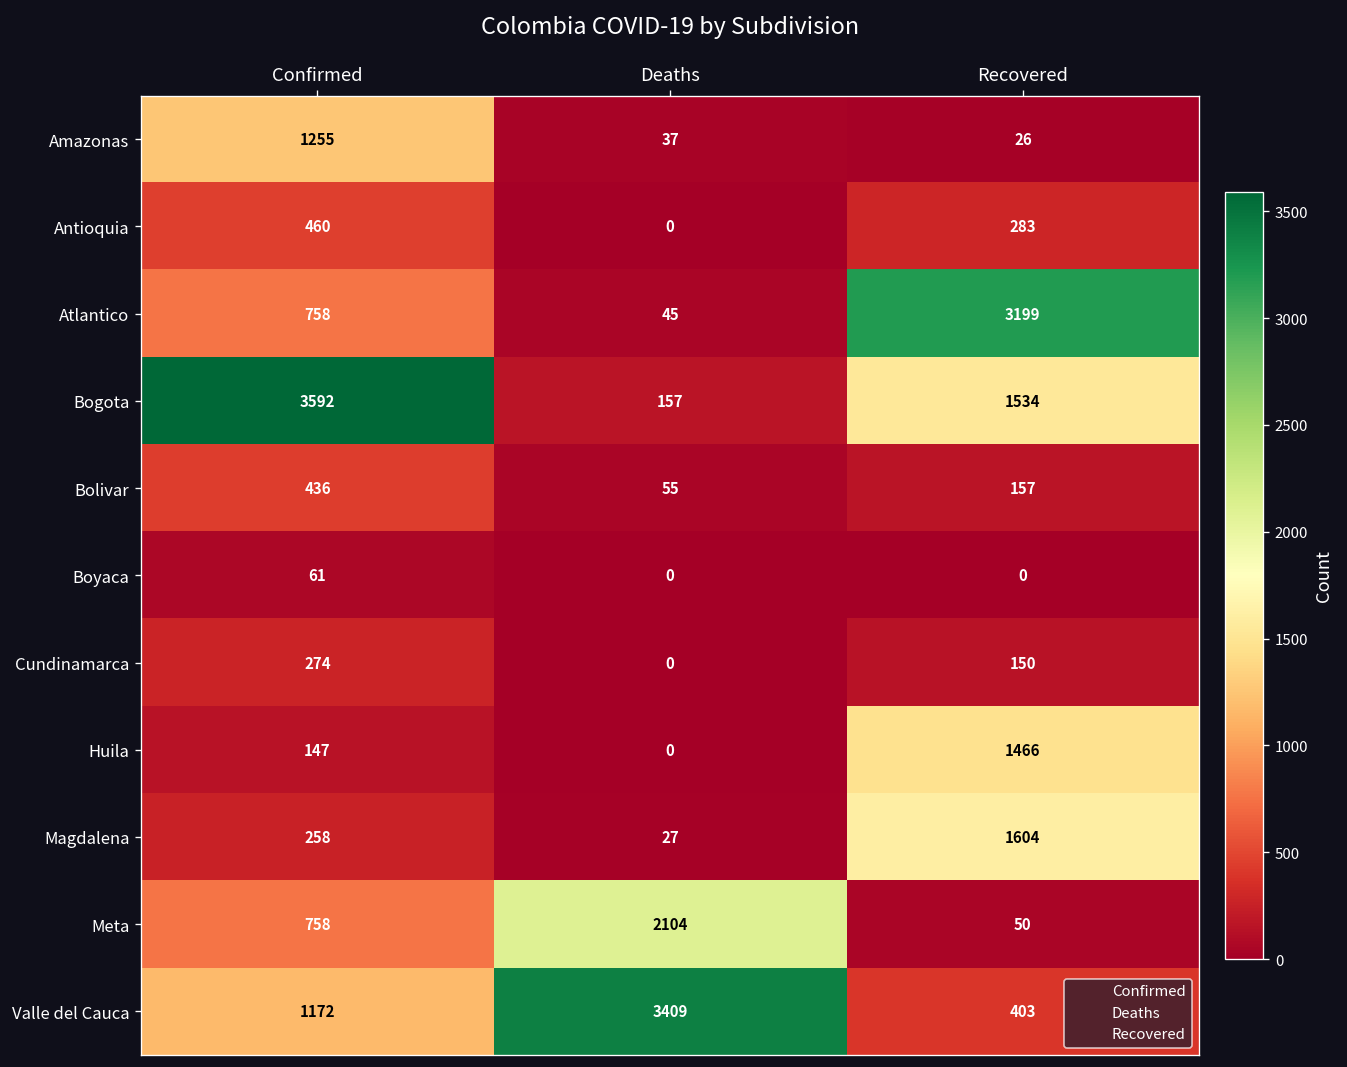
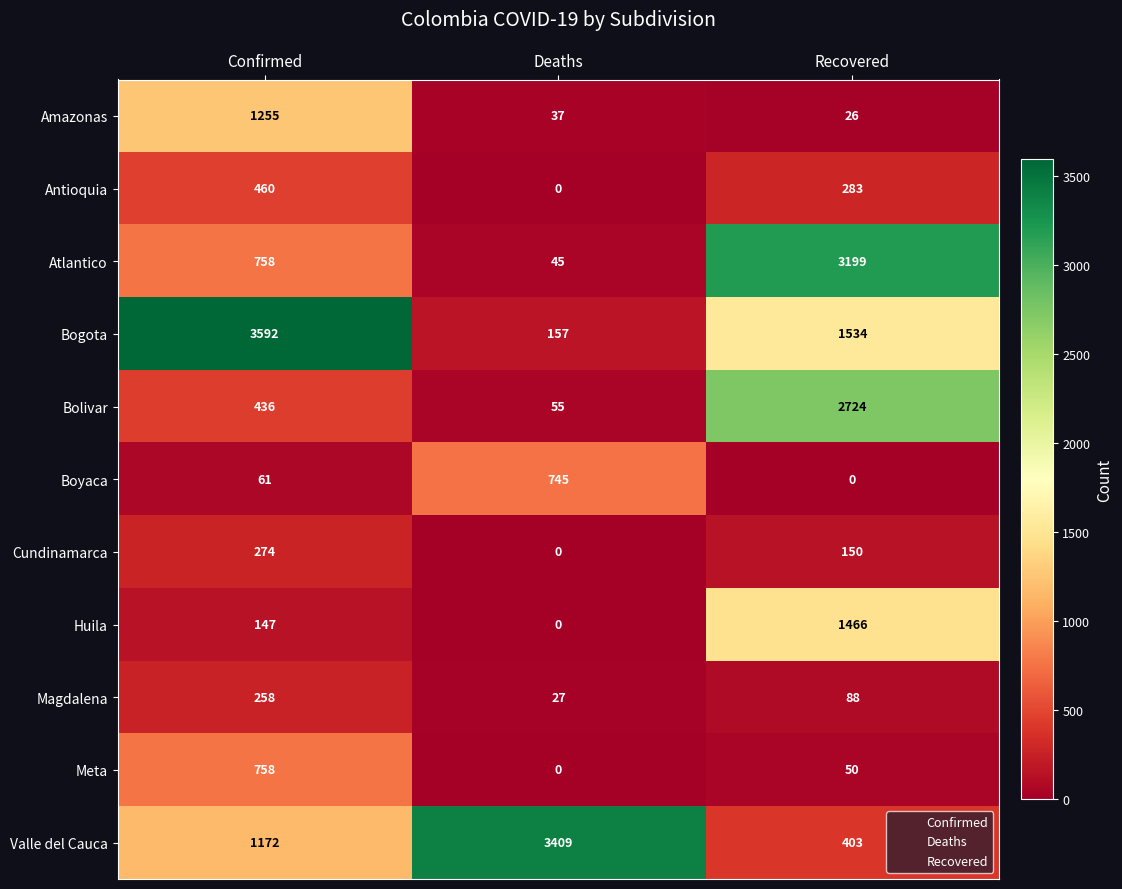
Bolivar, Recovered: 157 -> 2724
Boyaca, Deaths: 0 -> 745
Magdalena, Recovered: 1604 -> 88
Meta, Deaths: 2104 -> 0
